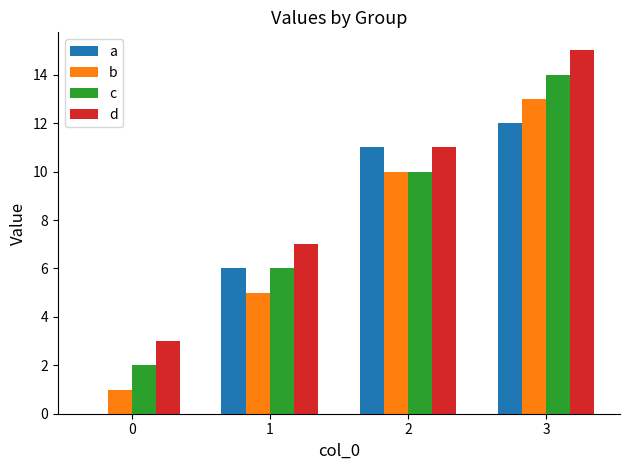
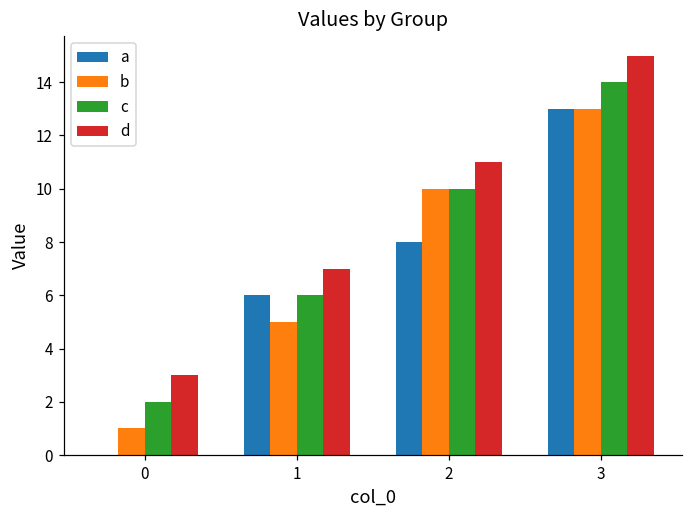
a, 2: 11 -> 8
a, 3: 12 -> 13
